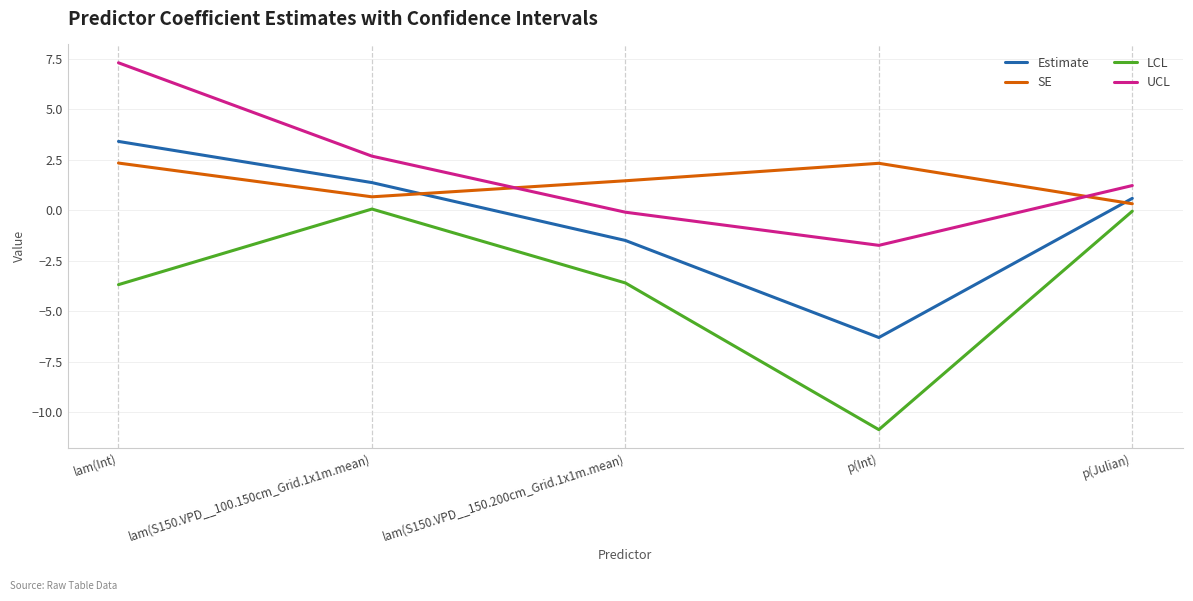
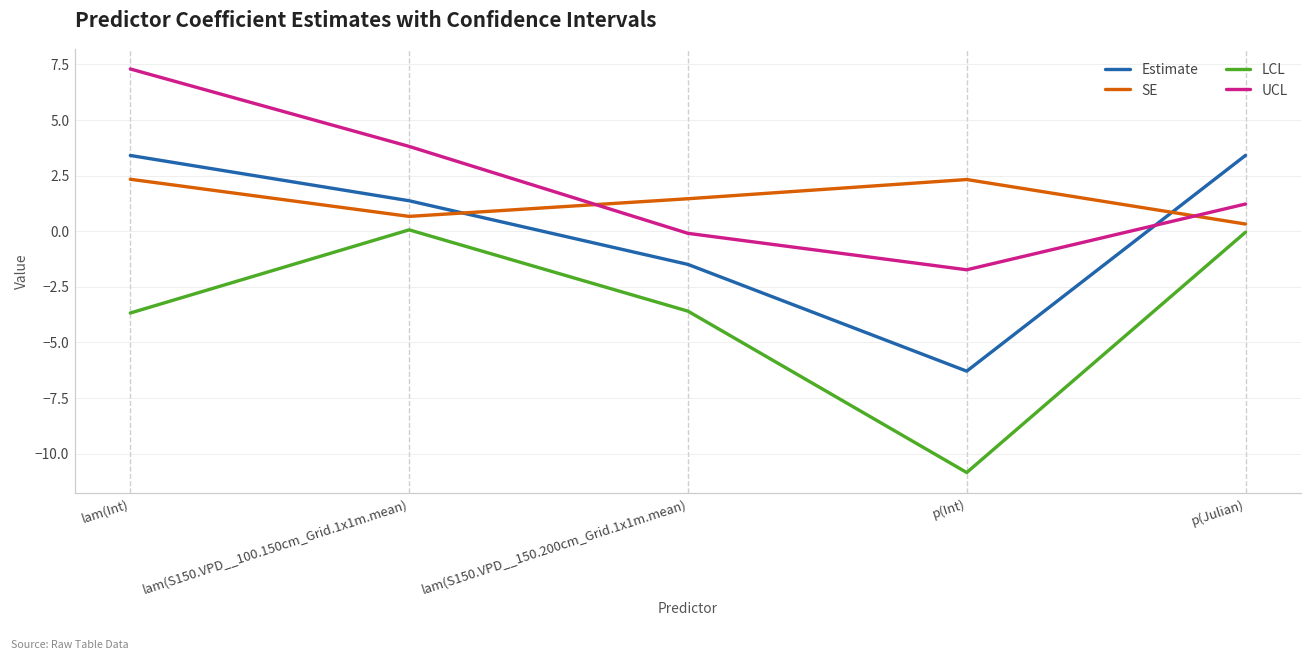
UCL, lam(S150.VPD__100.150cm_Grid.1x1m.mean): 2.7 -> 3.8
Estimate, p(Julian): 0.6 -> 3.4
